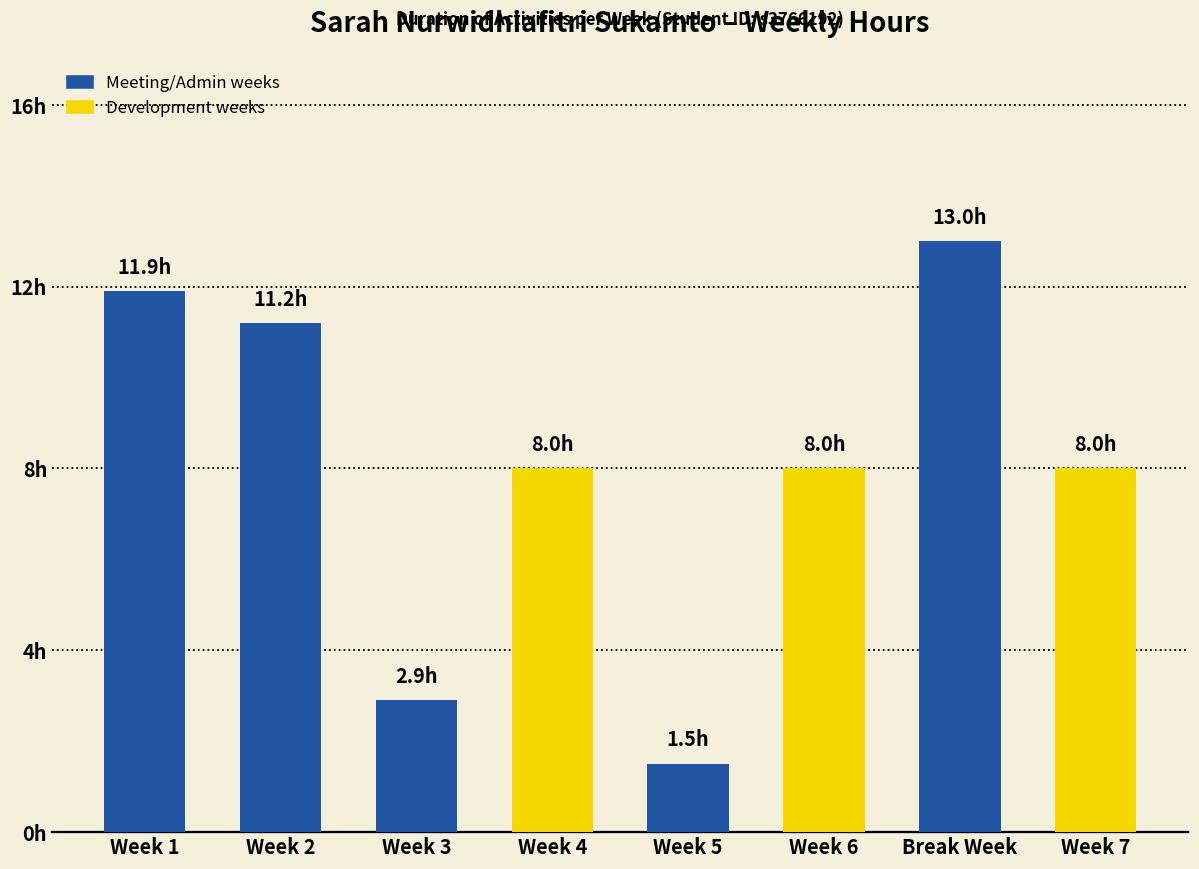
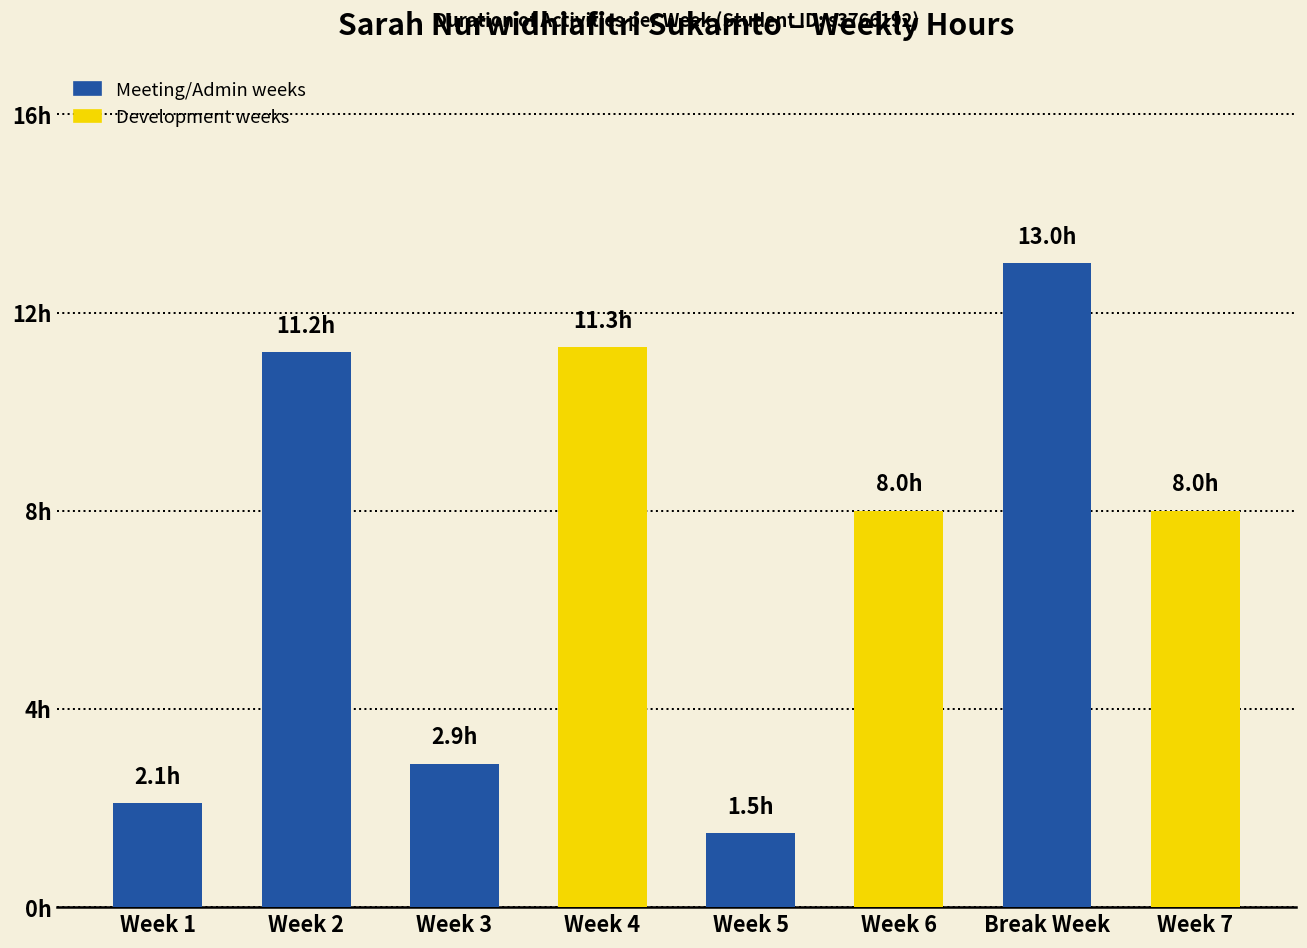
Week 1: 11.9h -> 2.1h
Week 4: 8.0h -> 11.3h
